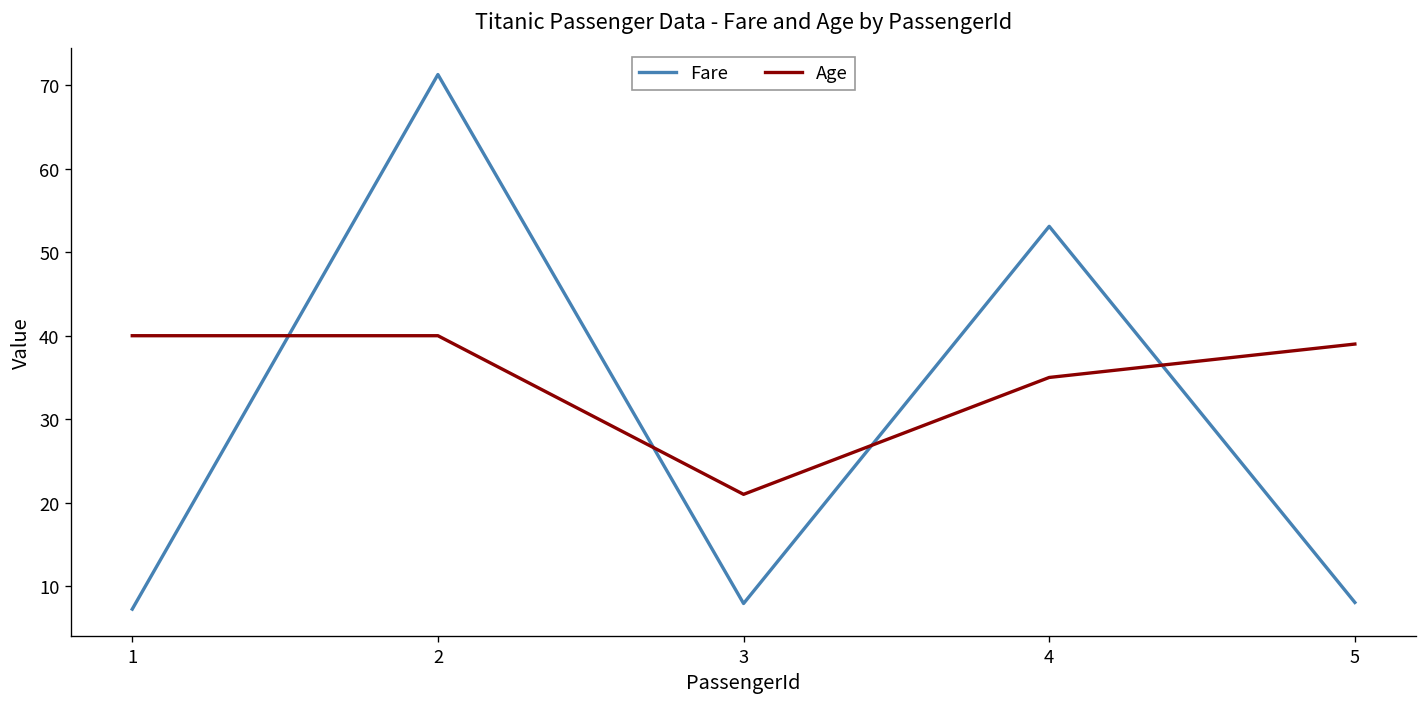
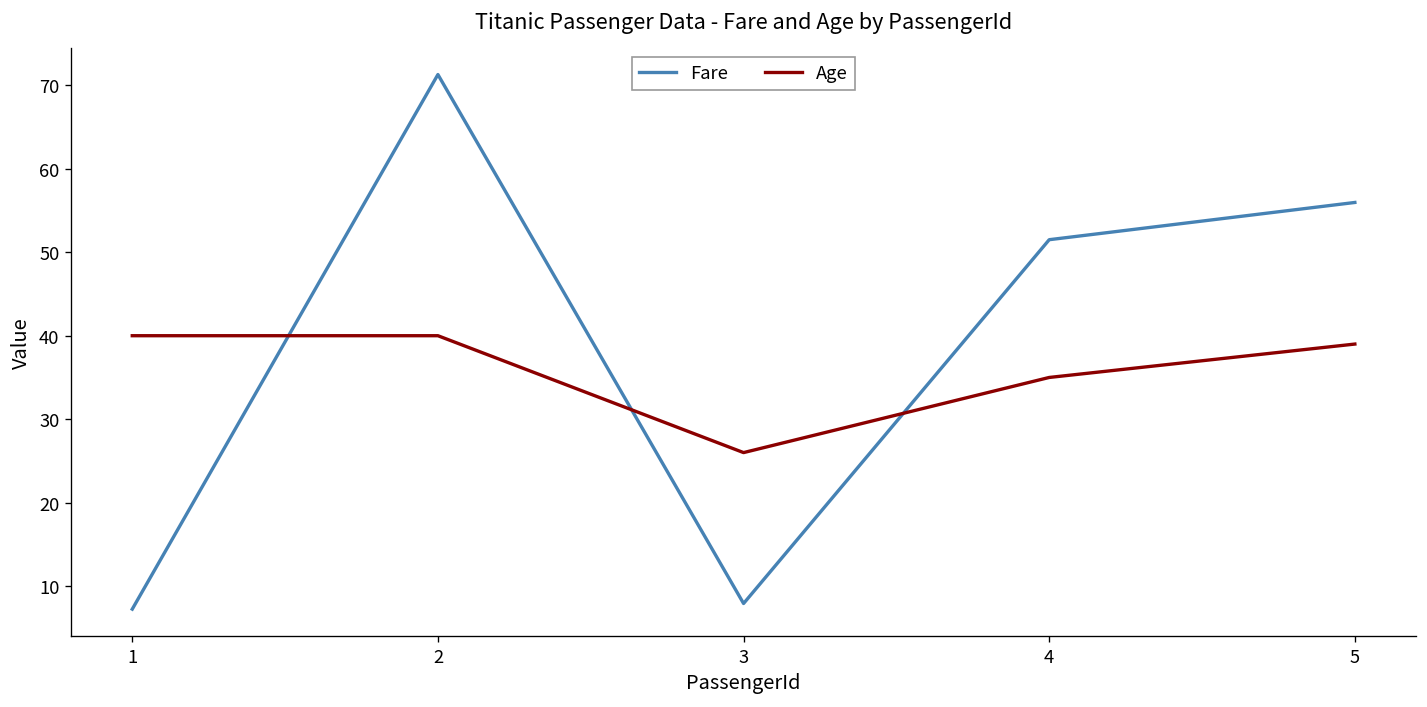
Age, 3: 21 -> 26
Fare, 4: 53 -> 52
Fare, 5: 8 -> 56
